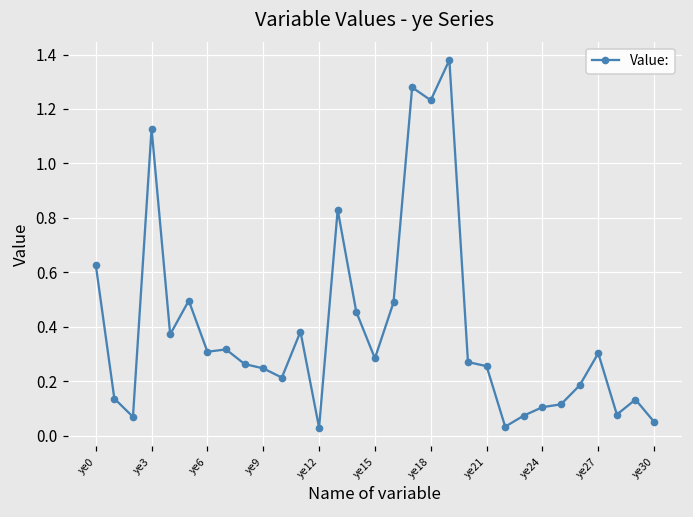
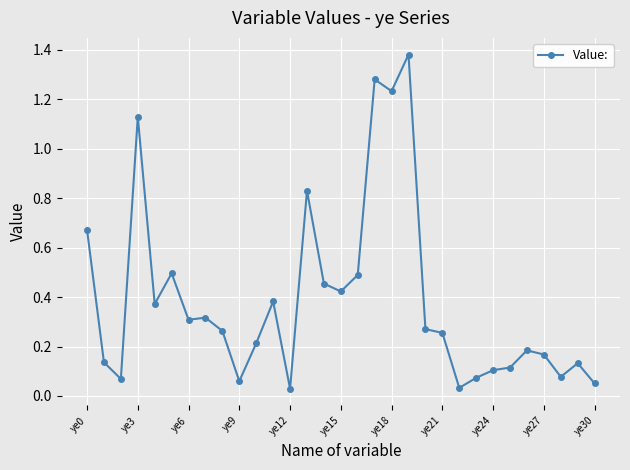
ye0: 0.63 -> 0.67
ye9: 0.25 -> 0.06
ye15: 0.28 -> 0.42
ye27: 0.30 -> 0.17
